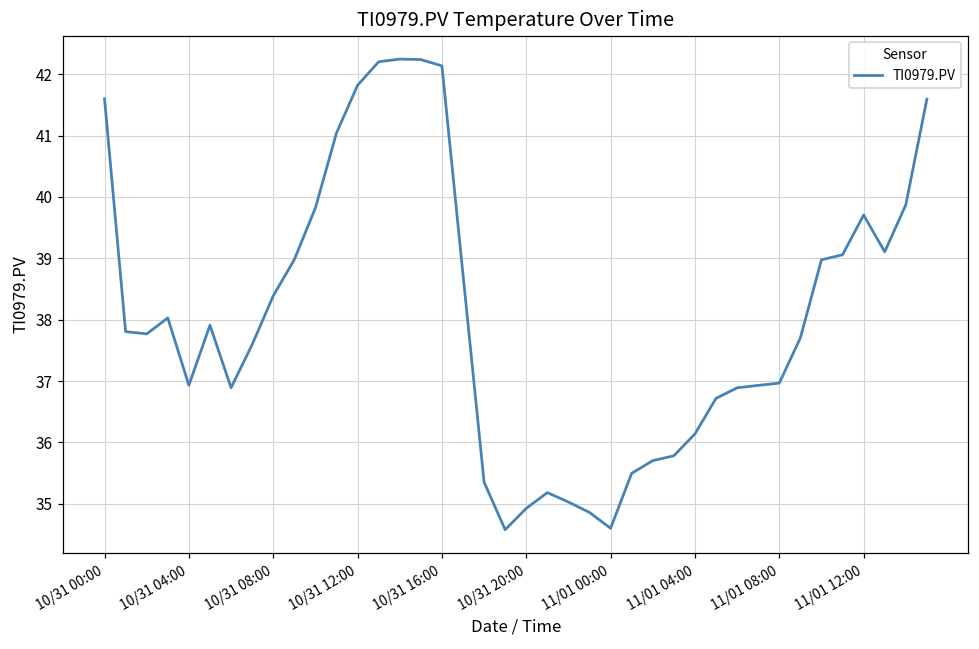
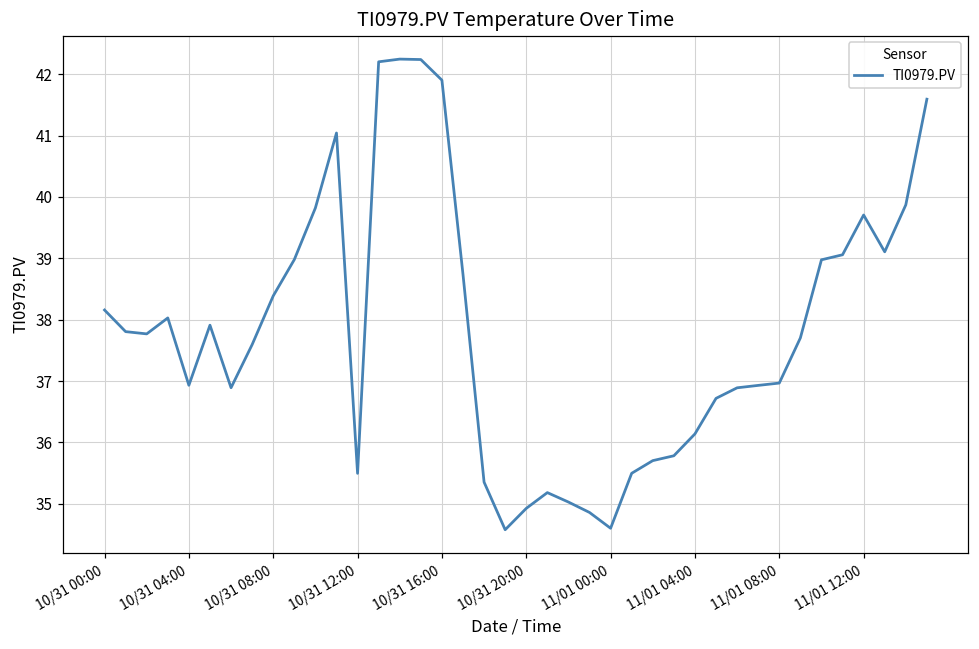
10/31 00:00: 41.6 -> 38.2
10/31 12:00: 41.8 -> 35.5
10/31 16:00: 42.1 -> 41.9
